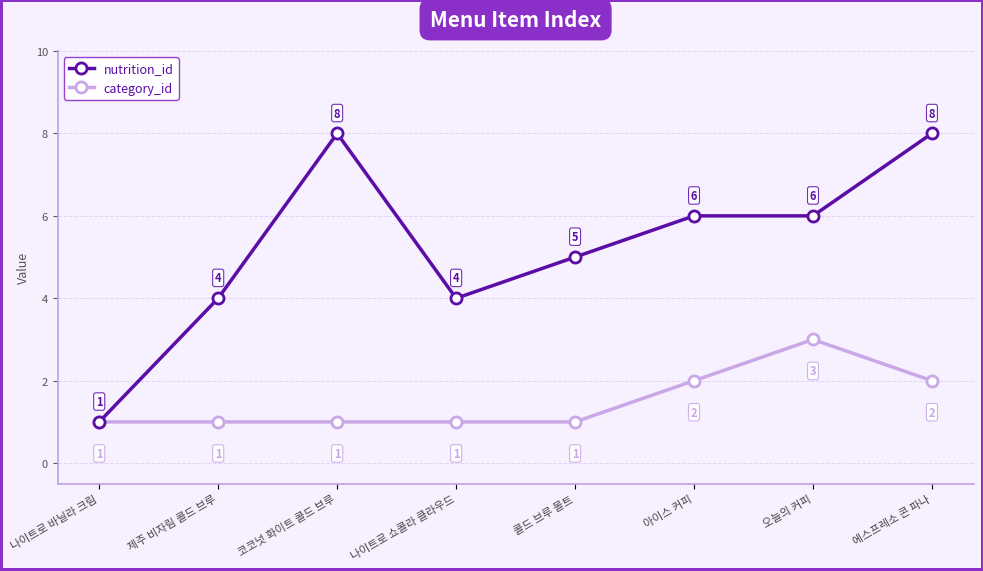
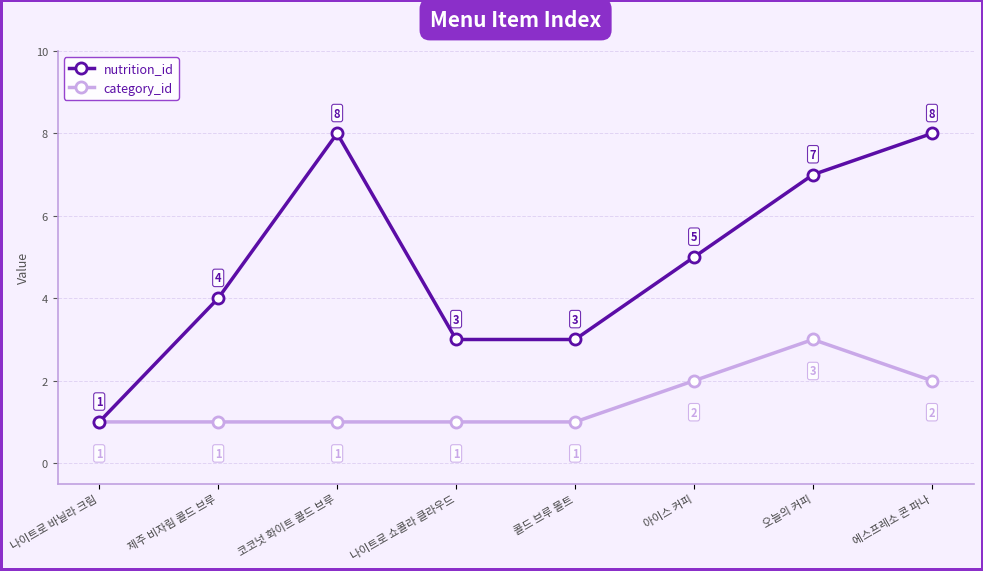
nutrition_id, 나이트로 쇼콜라 클라우드: 4 -> 3
nutrition_id, 콜드 브루 몰트: 5 -> 3
nutrition_id, 아이스 커피: 6 -> 5
nutrition_id, 오늘의 커피: 6 -> 7
